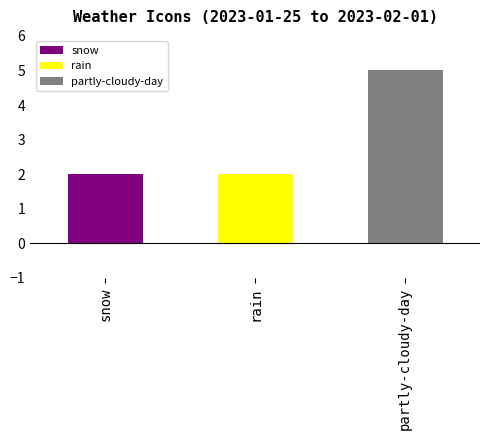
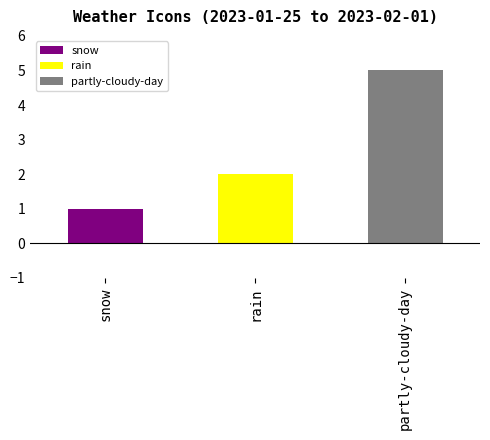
snow: 2 -> 1
